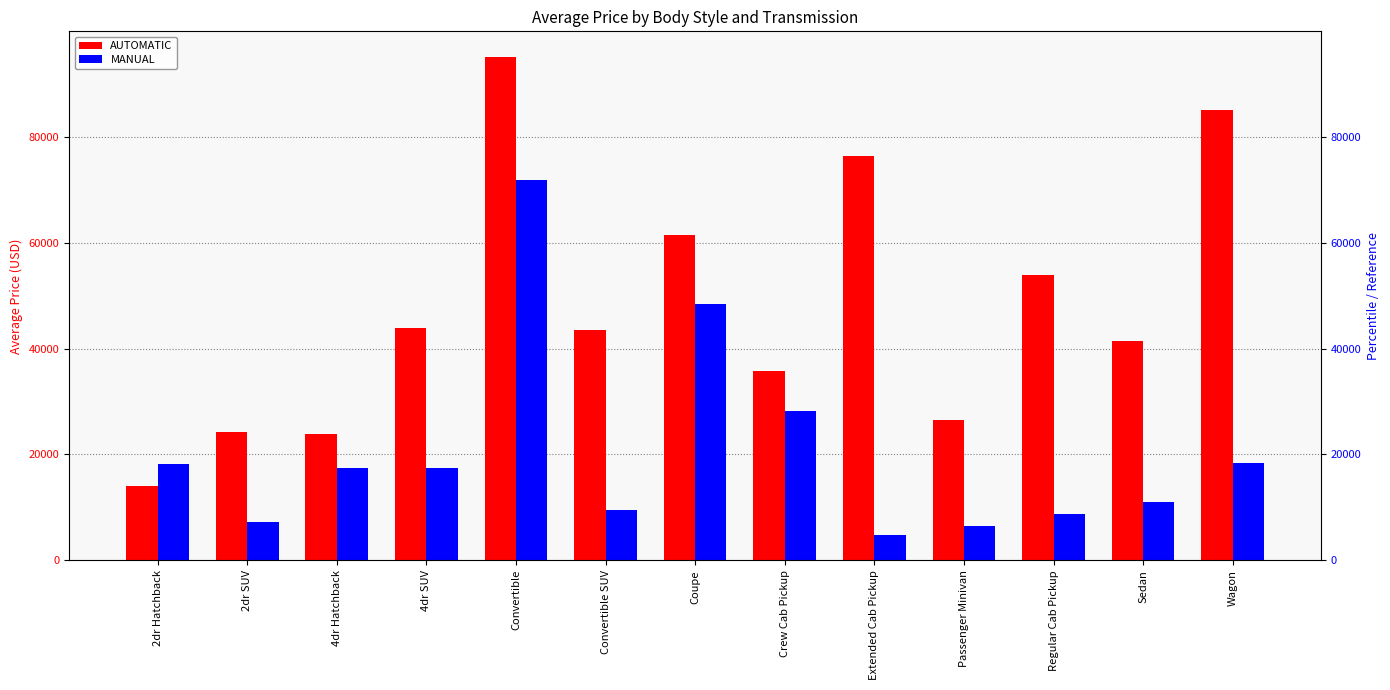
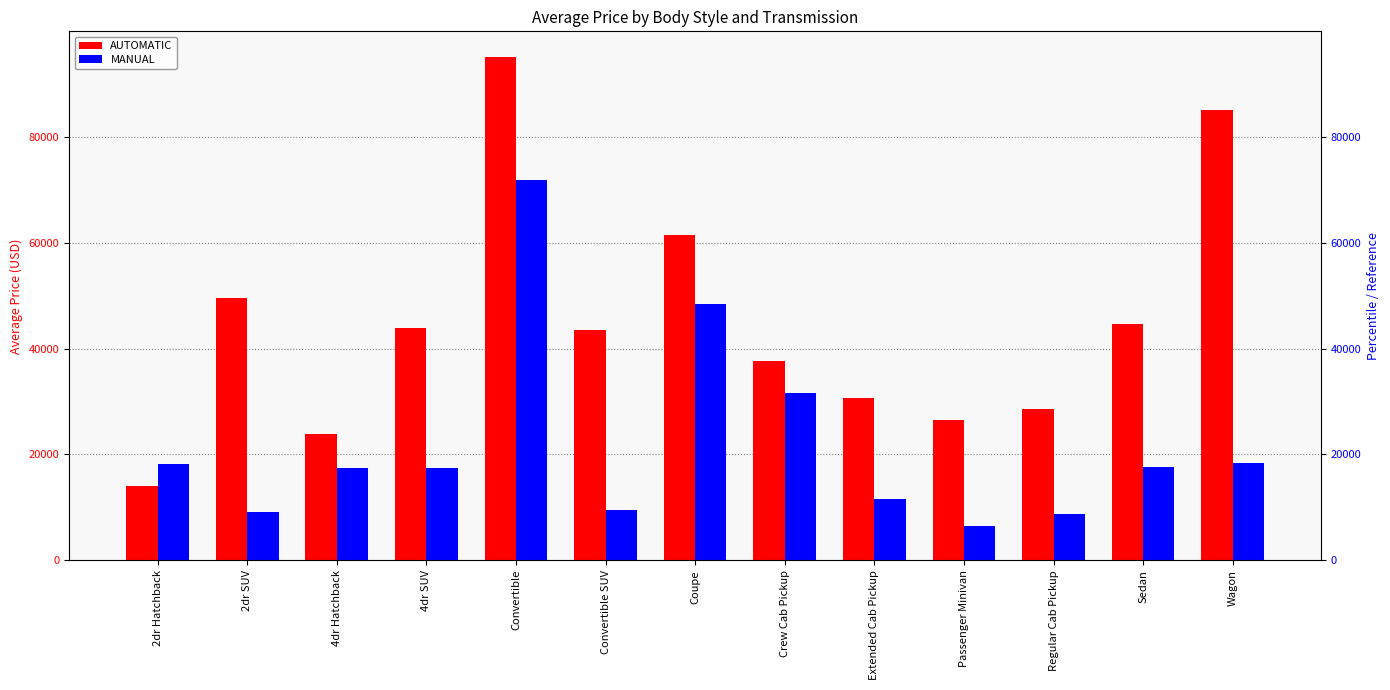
AUTOMATIC, 2dr SUV: 24000 -> 50000
MANUAL, 2dr SUV: 7000 -> 9000
AUTOMATIC, Crew Cab Pickup: 36000 -> 38000
MANUAL, Crew Cab Pickup: 28000 -> 32000
AUTOMATIC, Extended Cab Pickup: 76000 -> 31000
MANUAL, Extended Cab Pickup: 5000 -> 12000
AUTOMATIC, Regular Cab Pickup: 54000 -> 29000
AUTOMATIC, Sedan: 42000 -> 45000
MANUAL, Sedan: 11000 -> 18000
